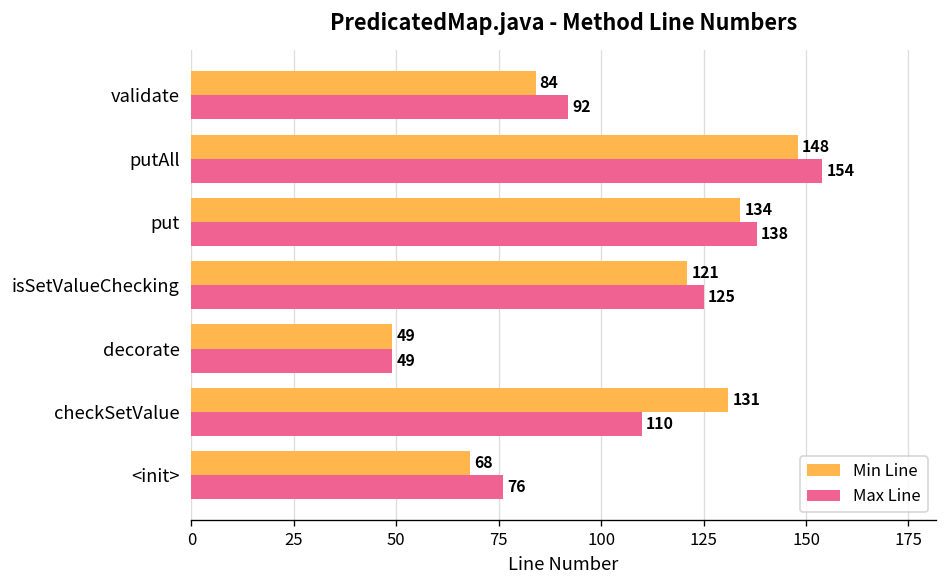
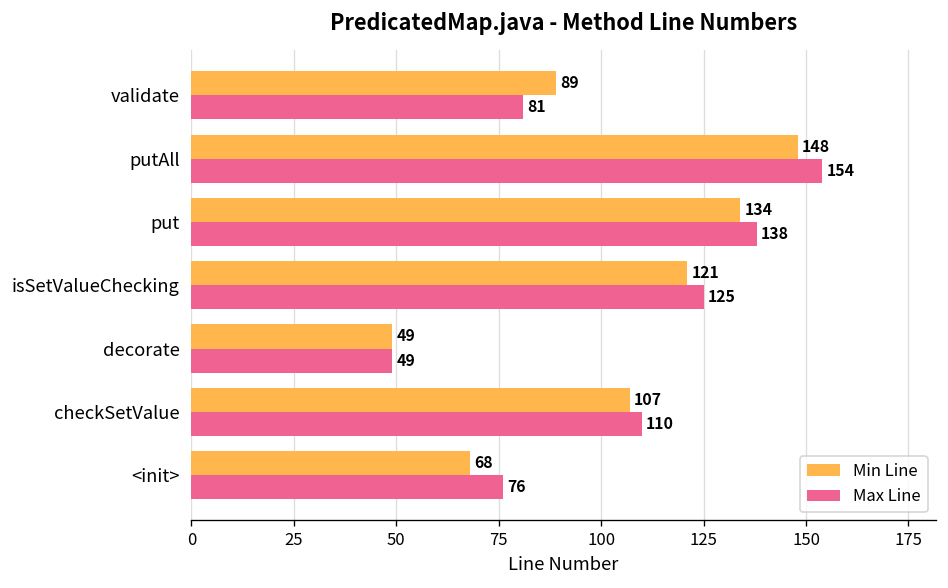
Min Line, validate: 84 -> 89
Max Line, validate: 92 -> 81
Min Line, checkSetValue: 131 -> 107
